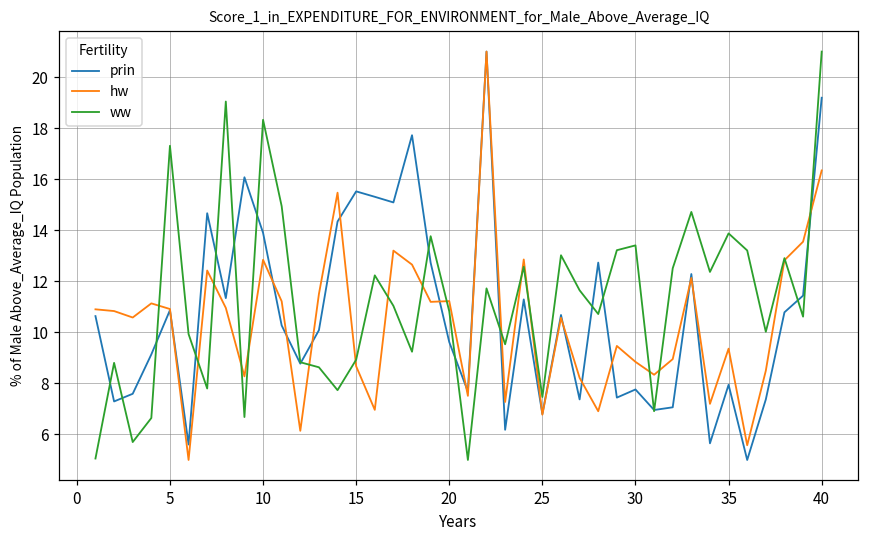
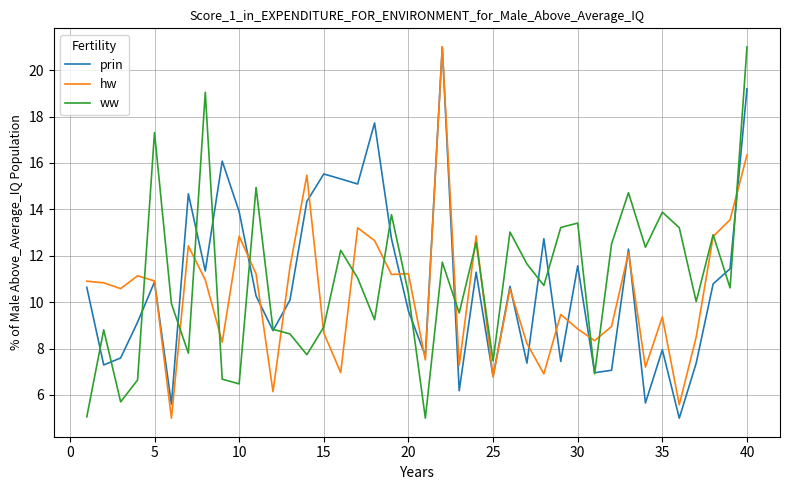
ww, 10: 18.3 -> 6.5
ww, 20: 10.8 -> 10.4
prin, 30: 7.8 -> 11.6
